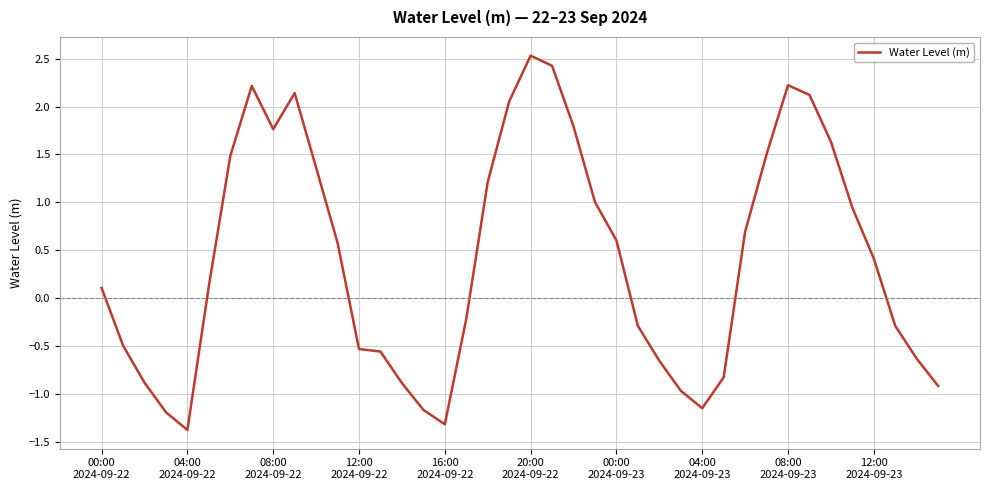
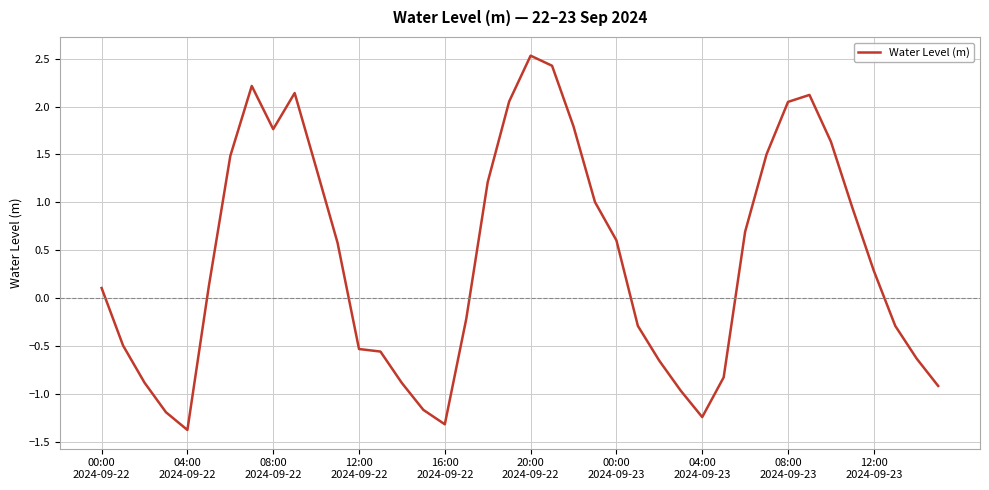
04:00 2024-09-23: -1.15 -> -1.24
08:00 2024-09-23: 2.2 -> 2.0
12:00 2024-09-23: 0.4 -> 0.3
